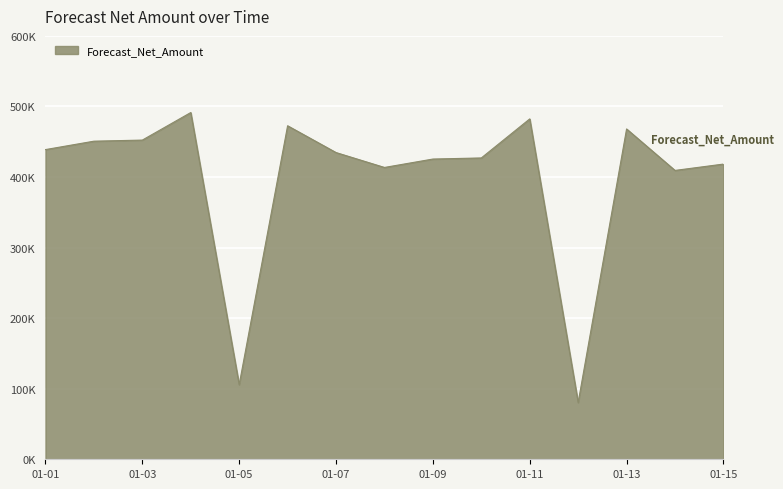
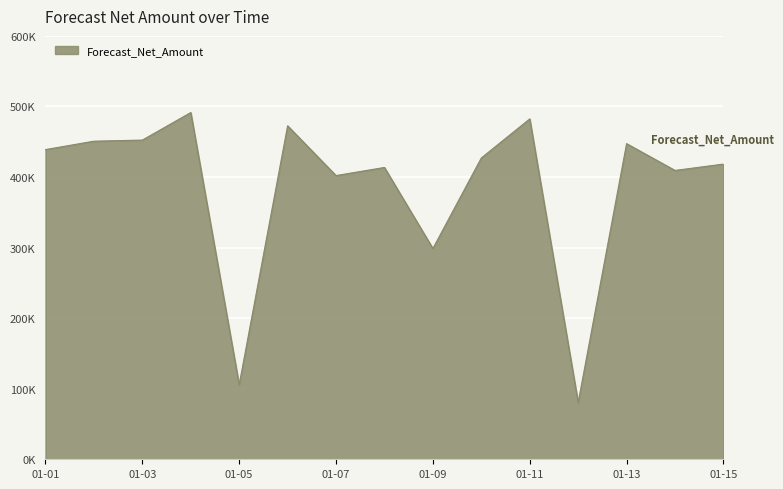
01-07: 430000 -> 400000
01-09: 430000 -> 300000
01-13: 470000 -> 450000
